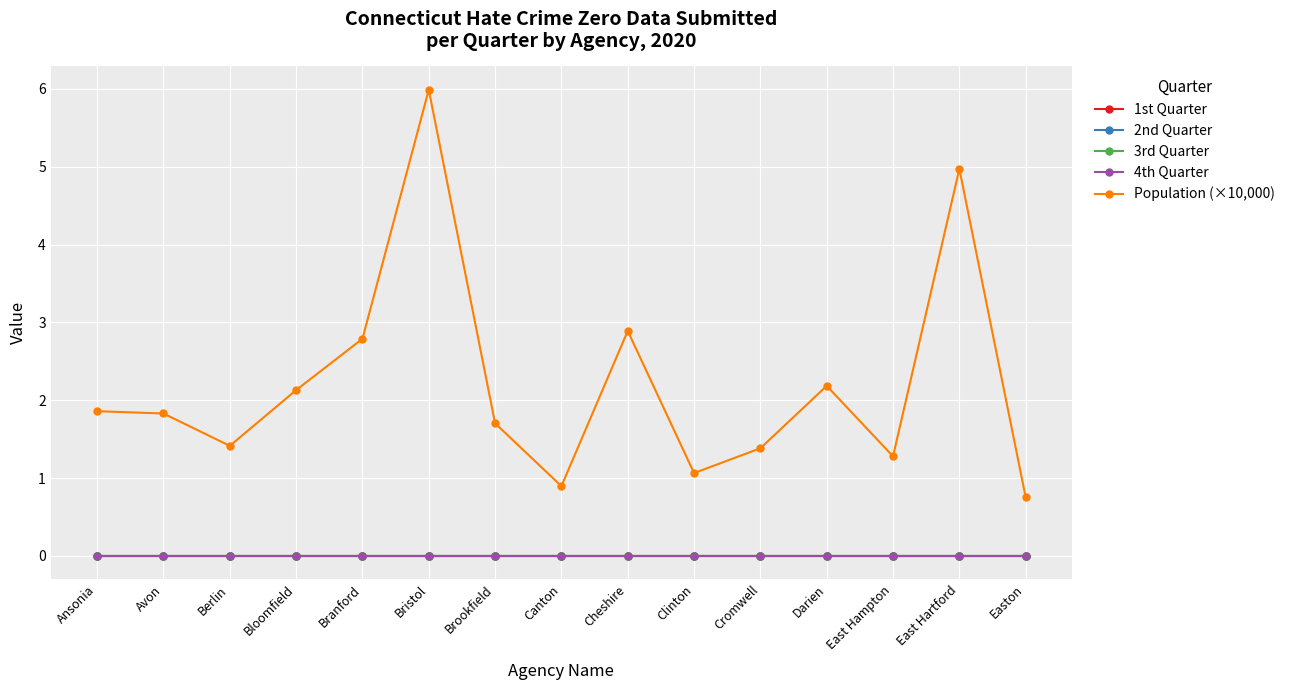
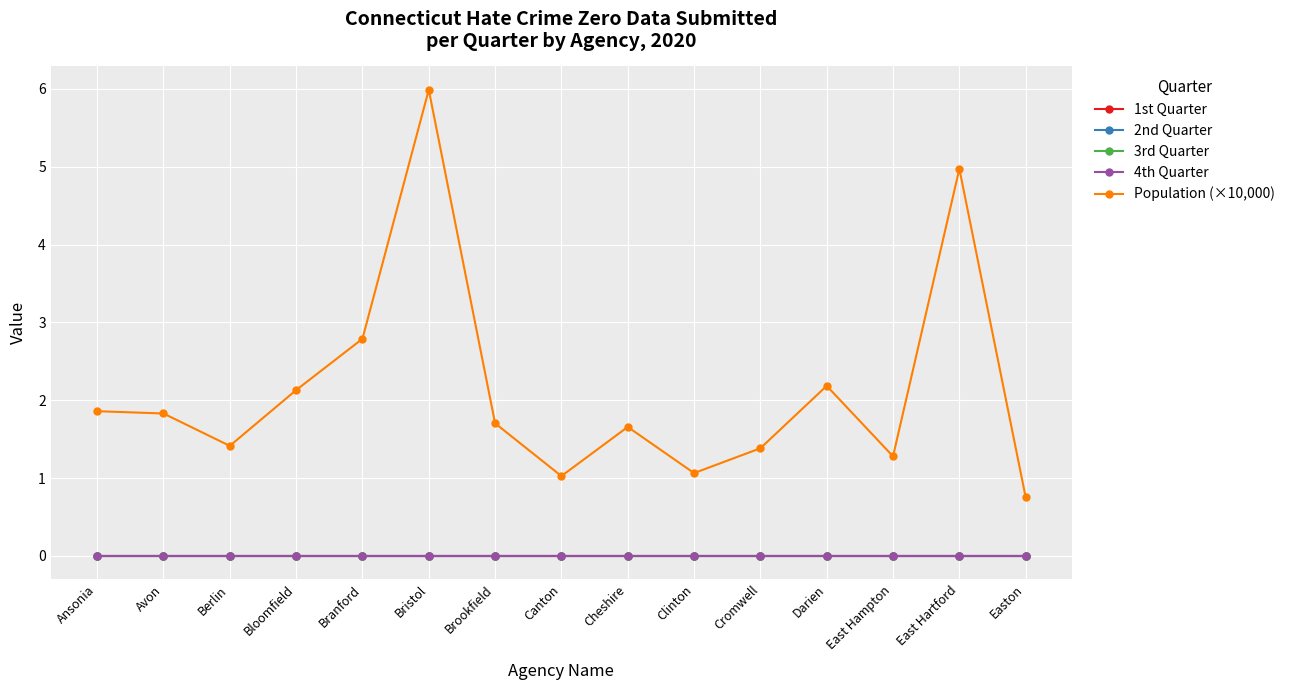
Population (×10,000), Canton: 0.9 -> 1.0
Population (×10,000), Cheshire: 2.9 -> 1.7
